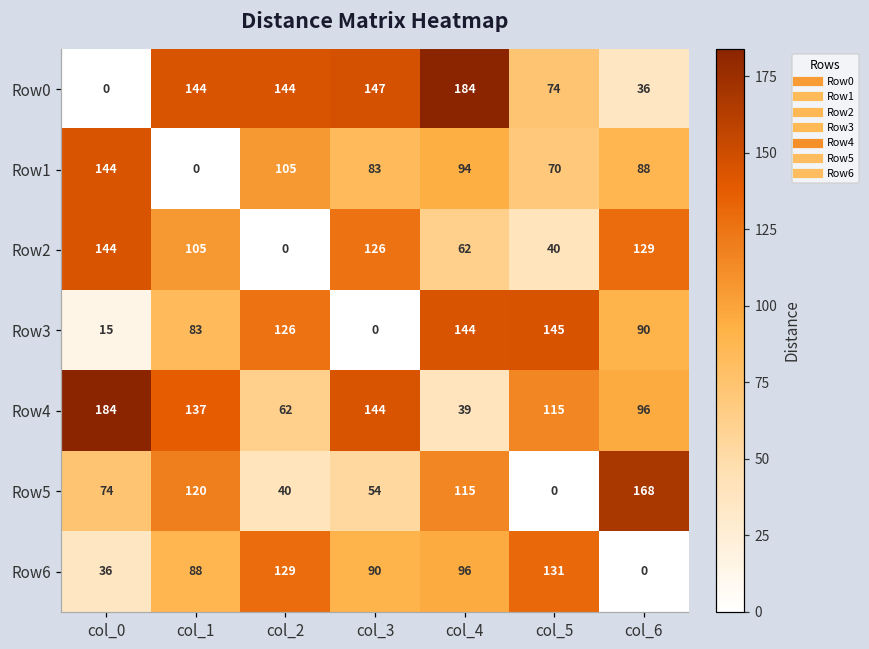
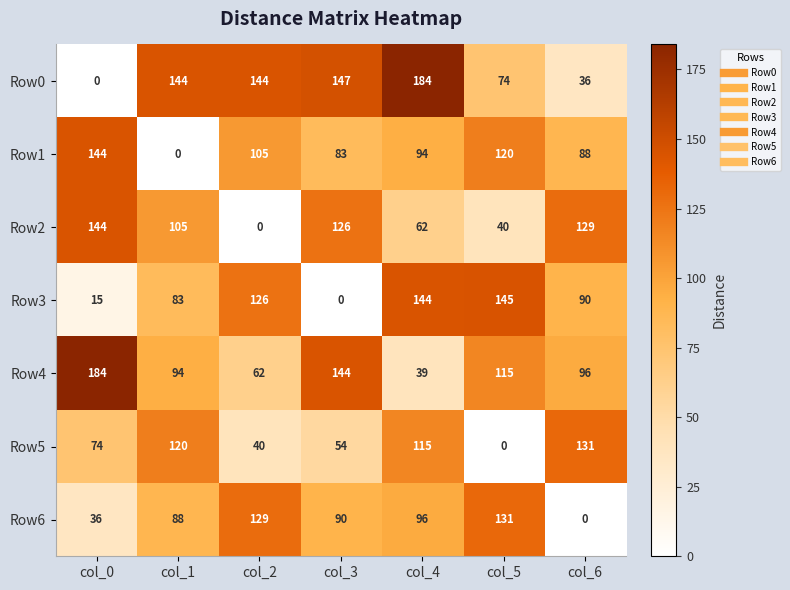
Row1, col_5: 70 -> 120
Row4, col_1: 137 -> 94
Row5, col_6: 168 -> 131
